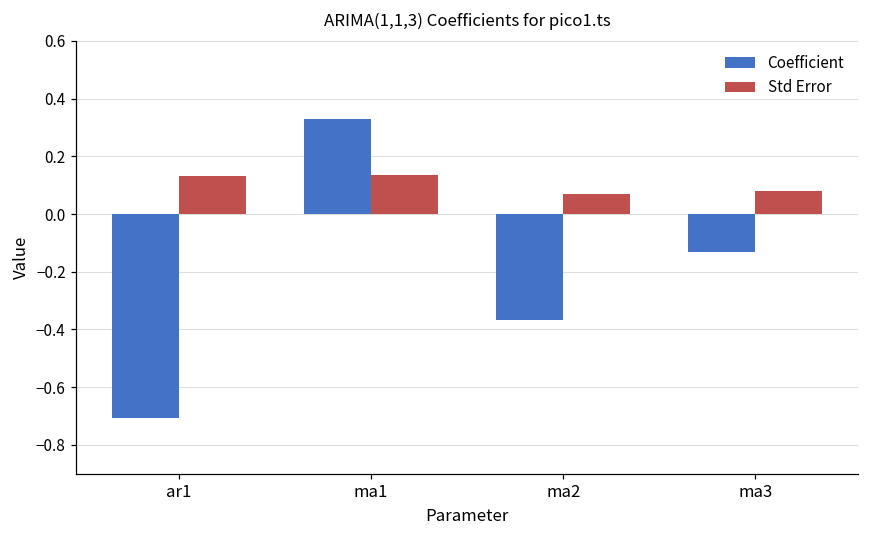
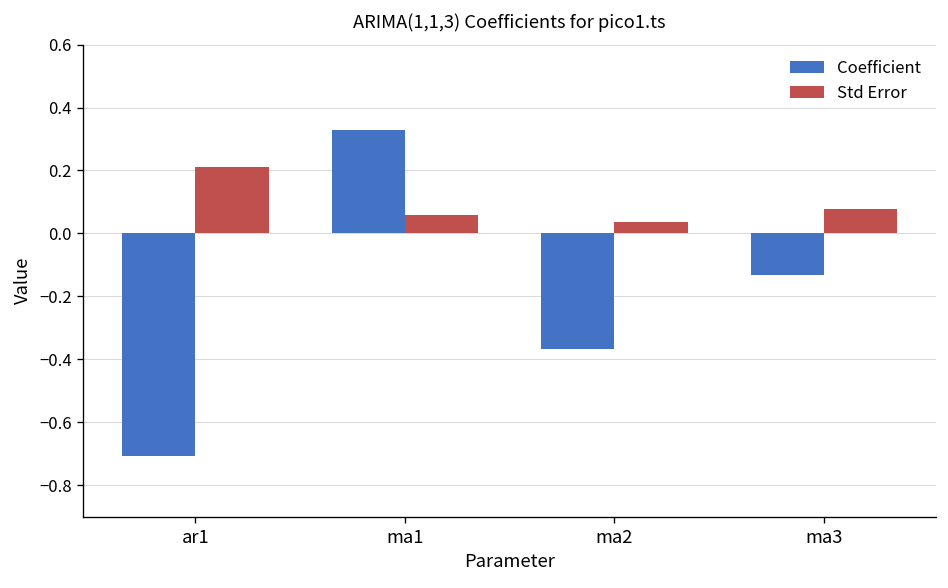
Std Error, ar1: 0.13 -> 0.21
Std Error, ma1: 0.13 -> 0.06
Std Error, ma2: 0.07 -> 0.04
